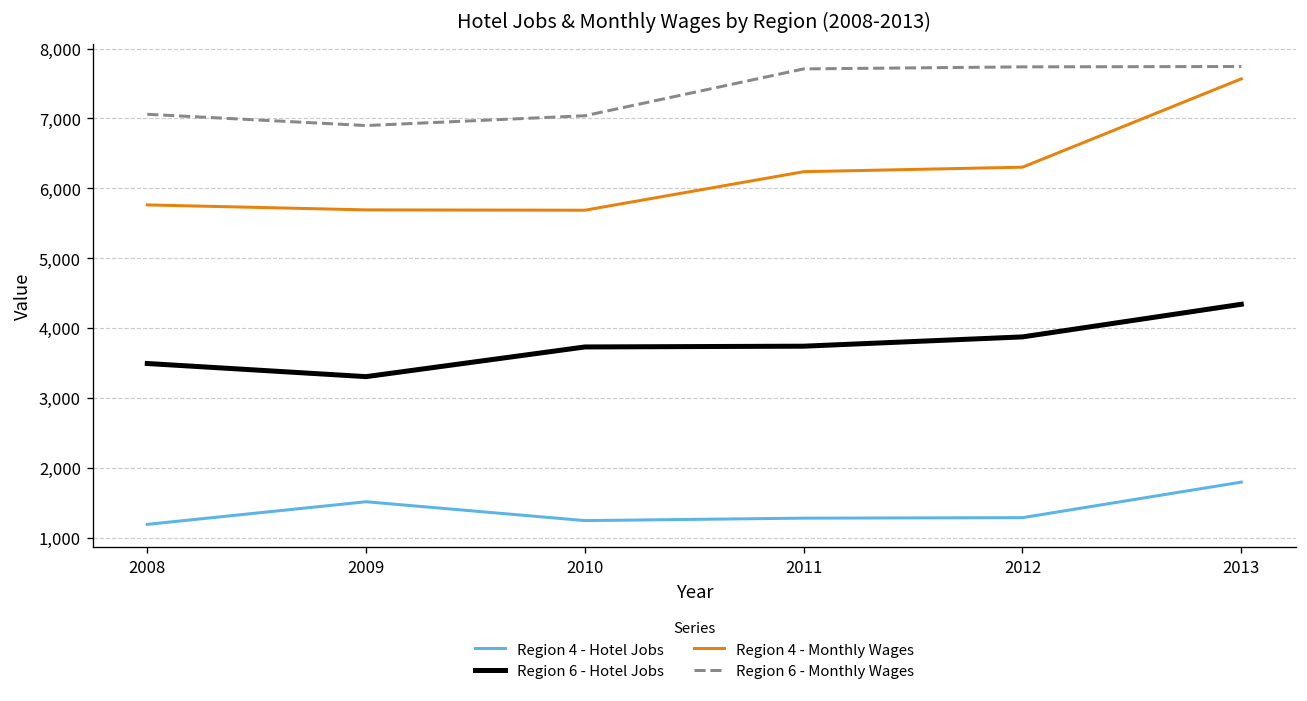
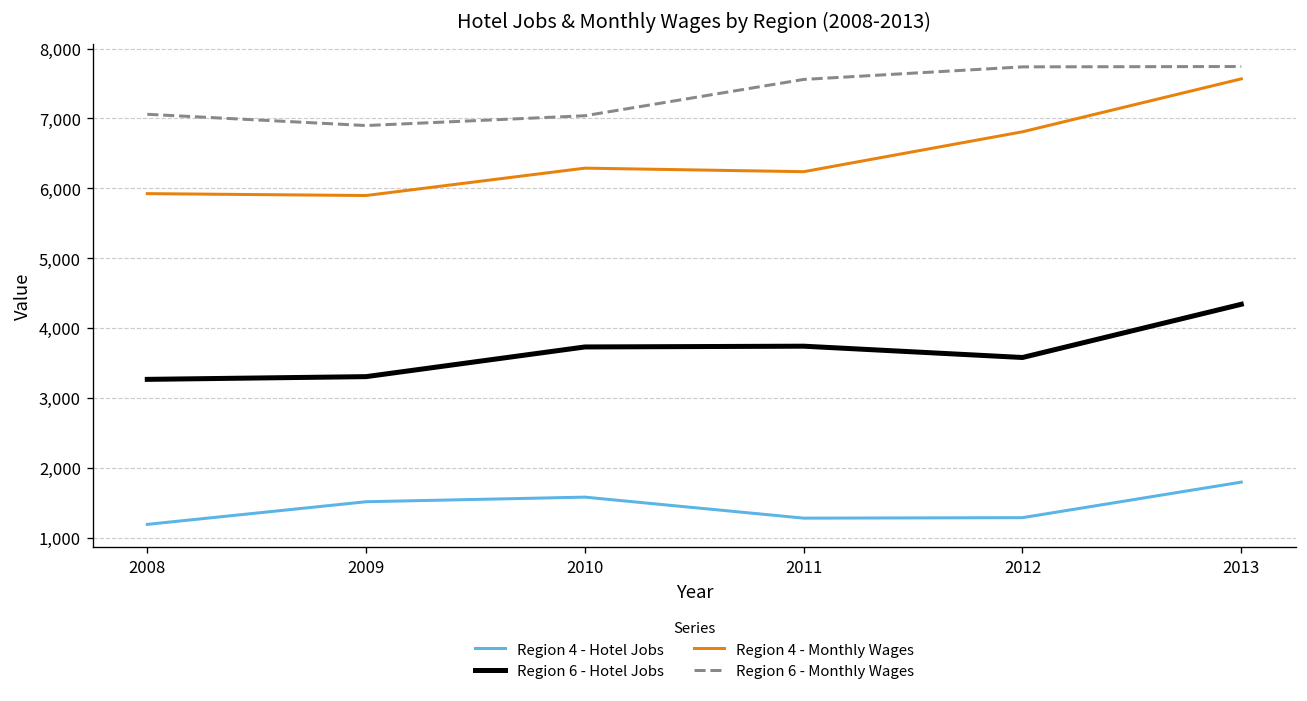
Region 6 - Hotel Jobs, 2008: 3,500 -> 3,300
Region 4 - Monthly Wages, 2008: 5,800 -> 5,900
Region 4 - Monthly Wages, 2009: 5,700 -> 5,900
Region 4 - Hotel Jobs, 2010: 1,200 -> 1,600
Region 4 - Monthly Wages, 2010: 5,700 -> 6,300
Region 6 - Monthly Wages, 2011: 7,700 -> 7,600
Region 6 - Hotel Jobs, 2012: 3,900 -> 3,600
Region 4 - Monthly Wages, 2012: 6,300 -> 6,800
